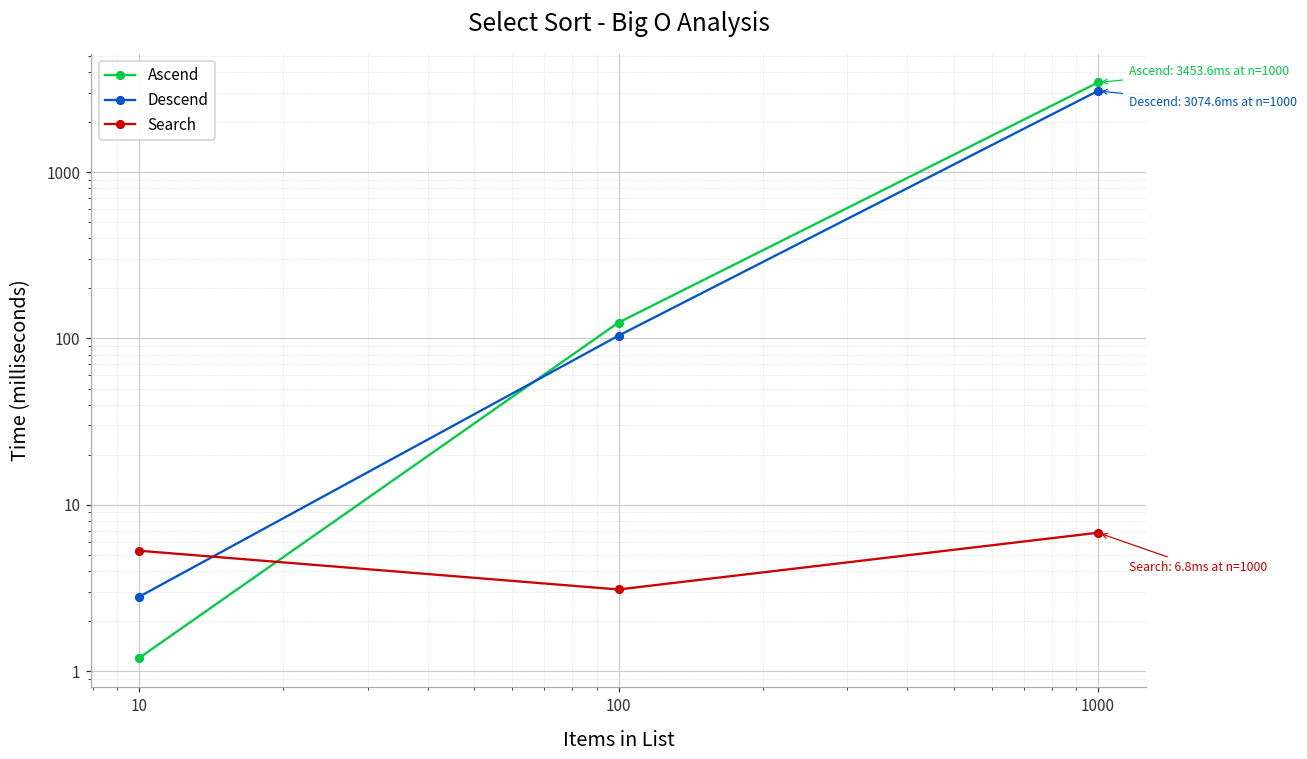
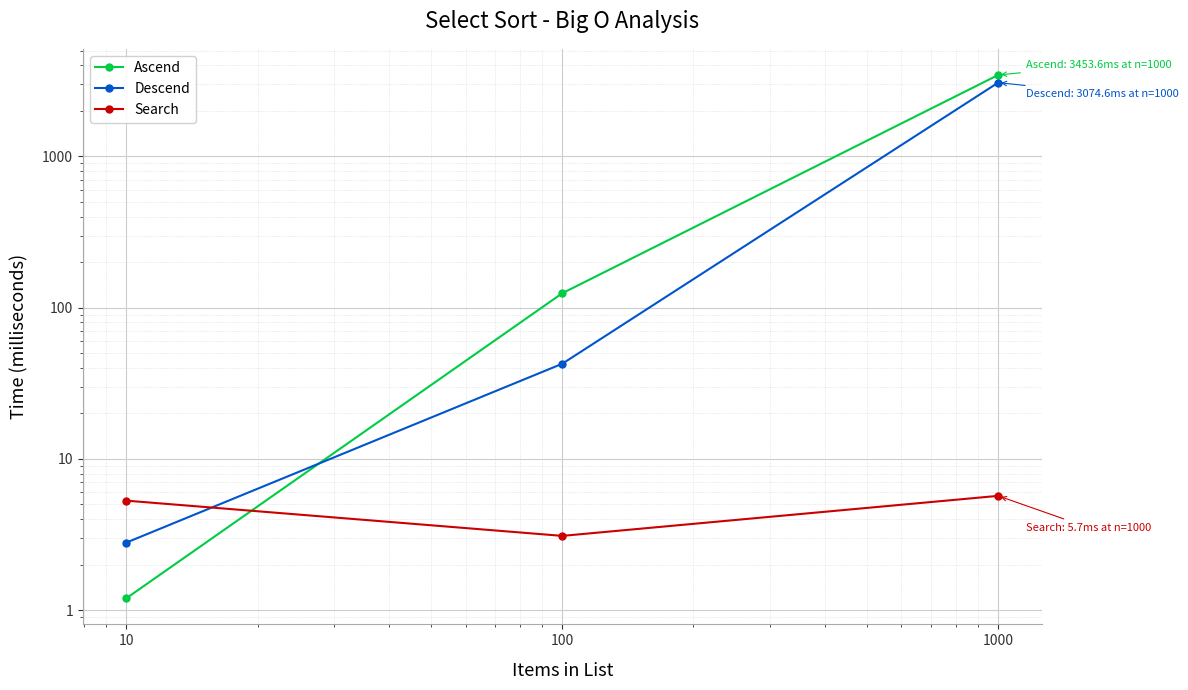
Descend, 100: 100 -> 43
Search, 1000: 6.8 -> 5.7
